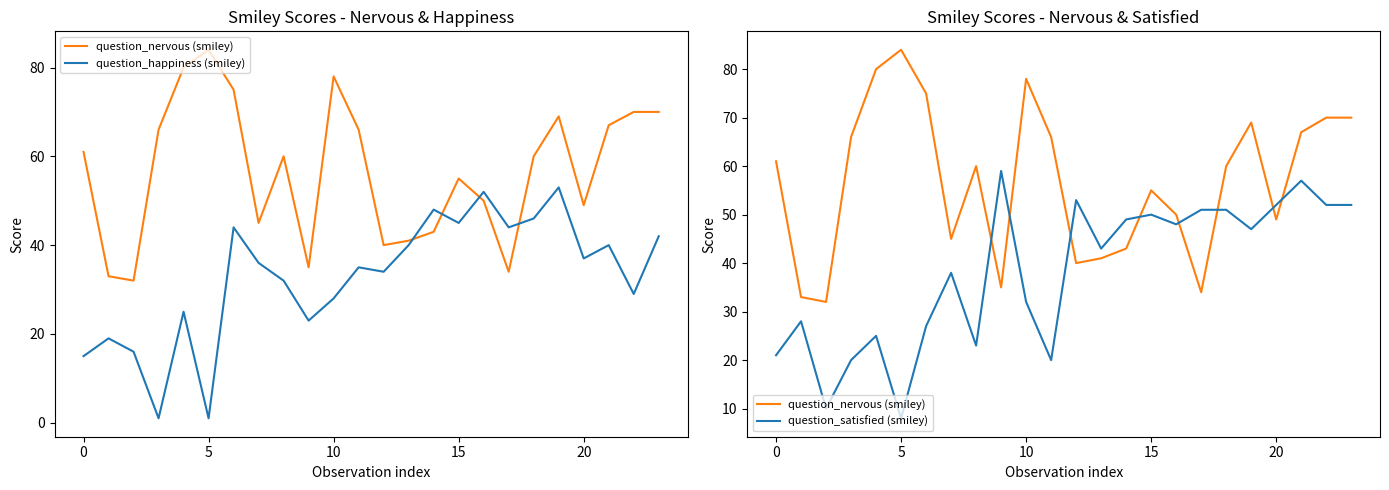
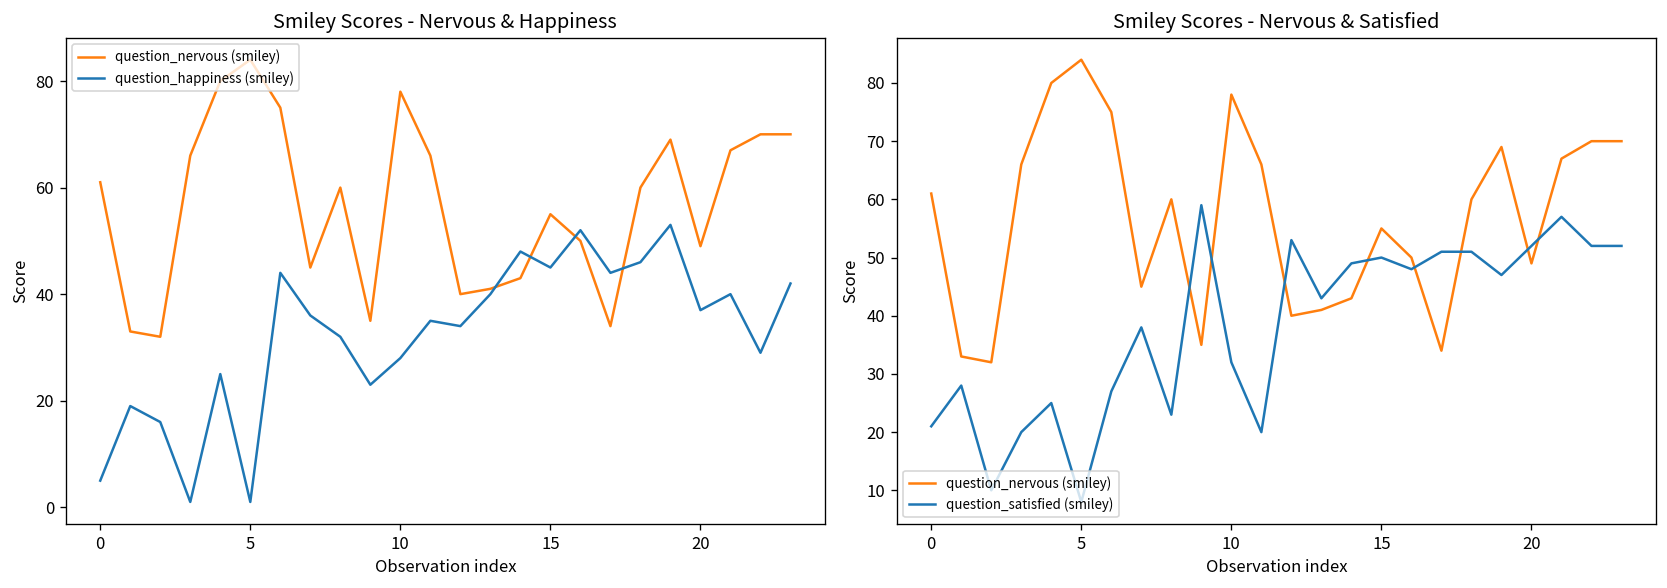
Smiley Scores - Nervous & Happiness, question_happiness (smiley), 0: 15 -> 5
